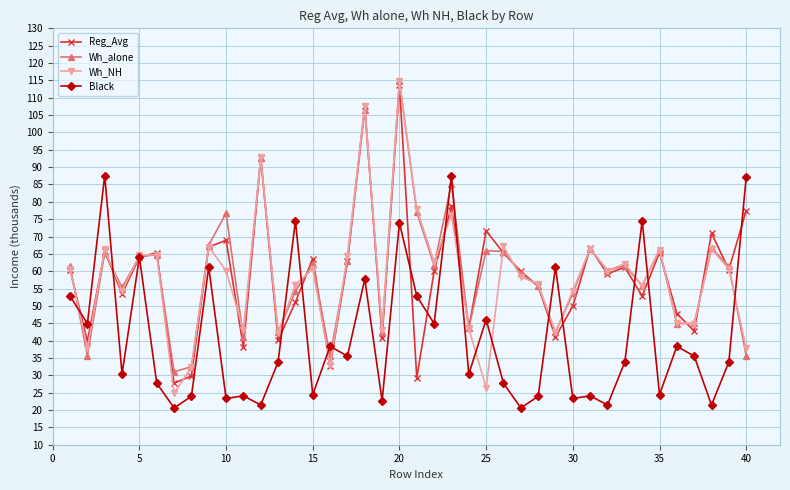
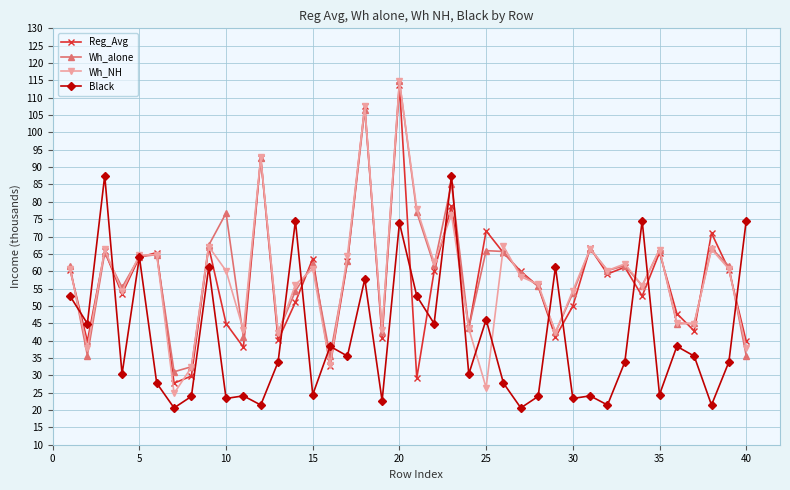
Reg_Avg, 10: 69 -> 45
Reg_Avg, 40: 77 -> 40
Black, 40: 87 -> 75
